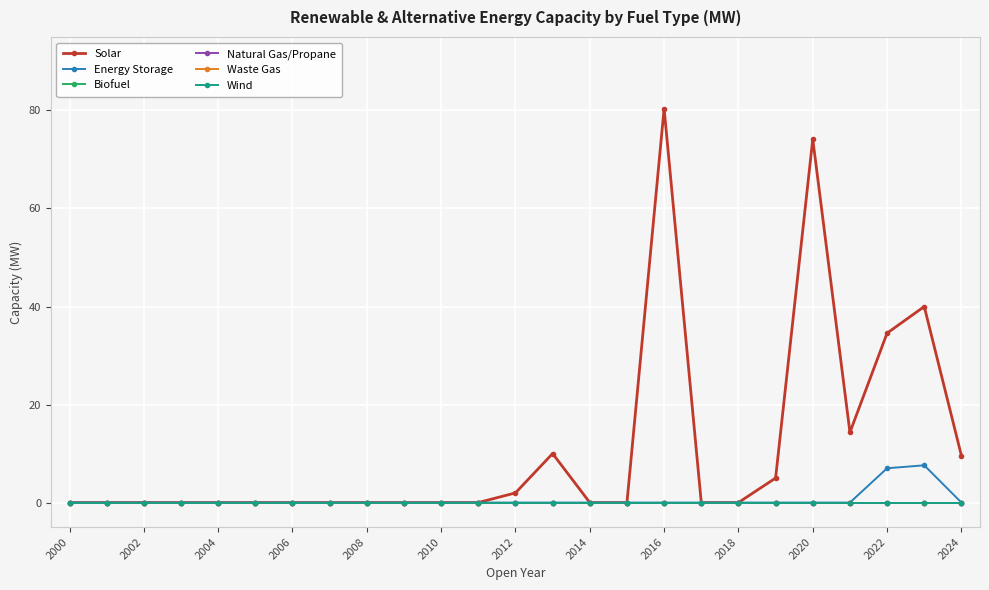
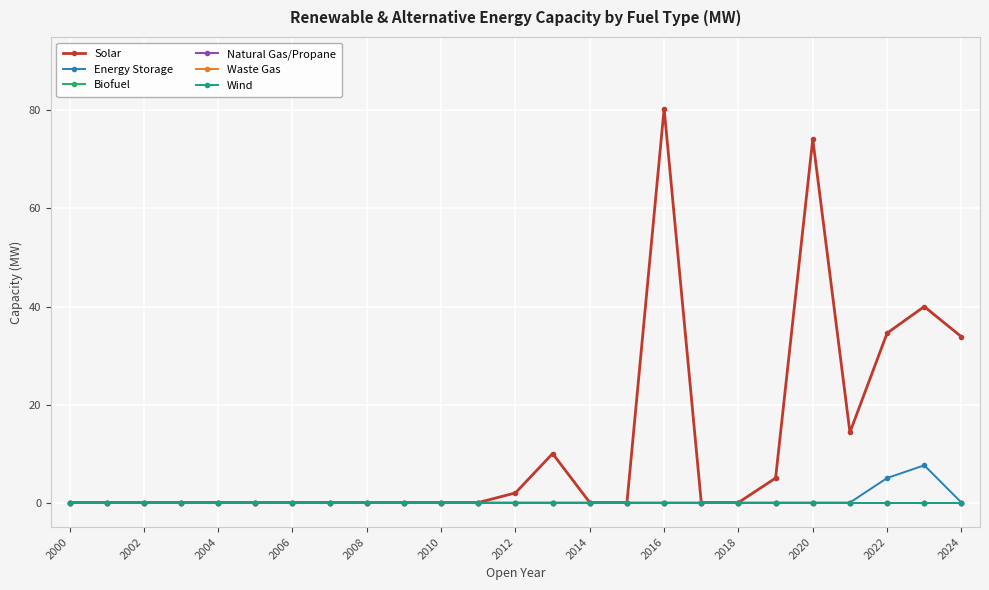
Energy Storage, 2022: 7 -> 5
Solar, 2024: 10 -> 34
